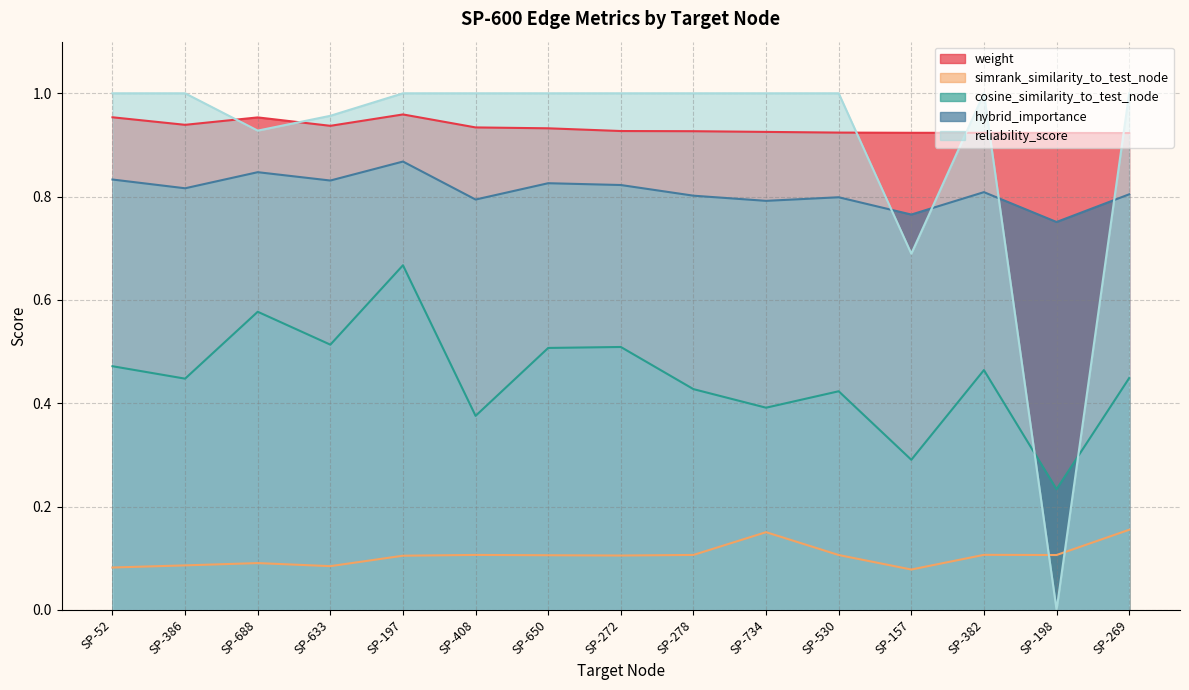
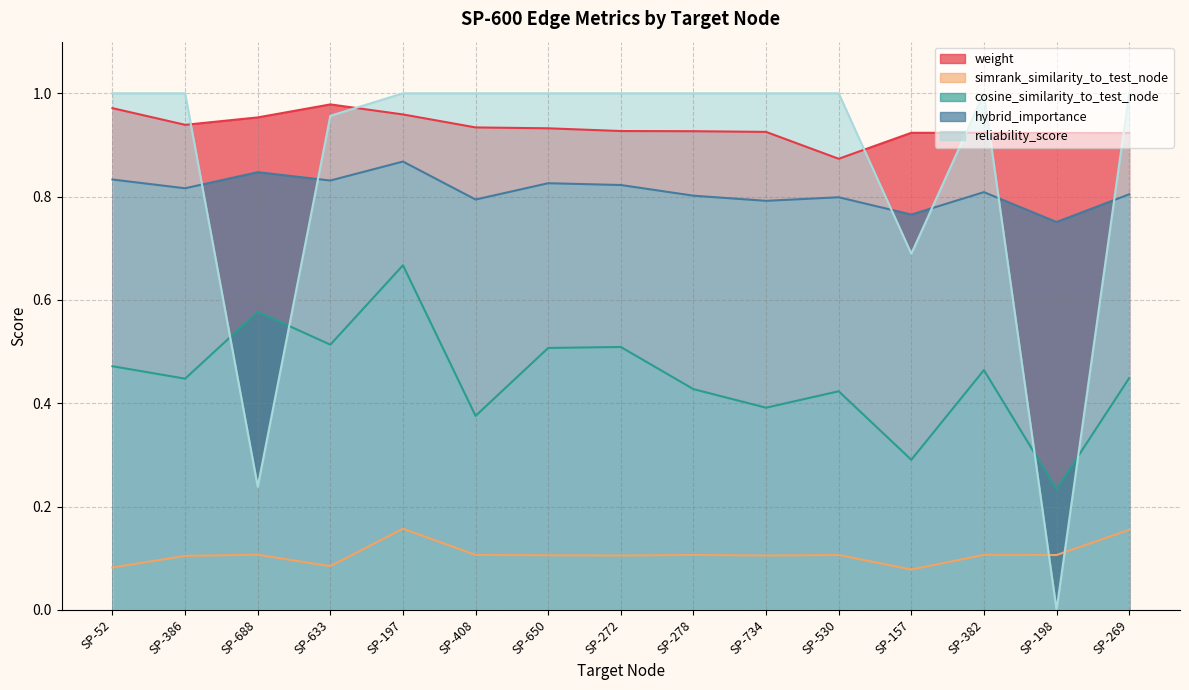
weight, SP-52: 0.95 -> 0.97
simrank_similarity_to_test_node, SP-386: 0.09 -> 0.10
simrank_similarity_to_test_node, SP-688: 0.09 -> 0.11
reliability_score, SP-688: 0.93 -> 0.24
weight, SP-633: 0.94 -> 0.98
simrank_similarity_to_test_node, SP-197: 0.10 -> 0.16
simrank_similarity_to_test_node, SP-734: 0.15 -> 0.11
weight, SP-530: 0.92 -> 0.87
